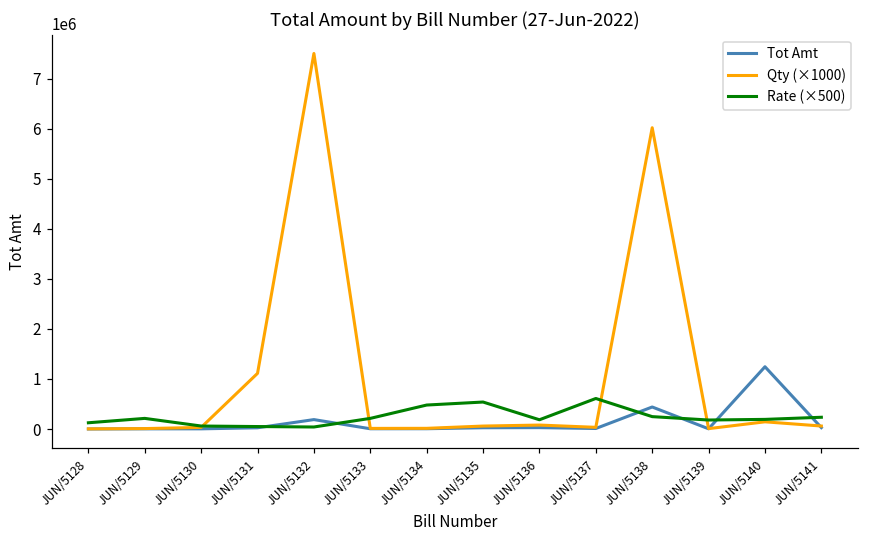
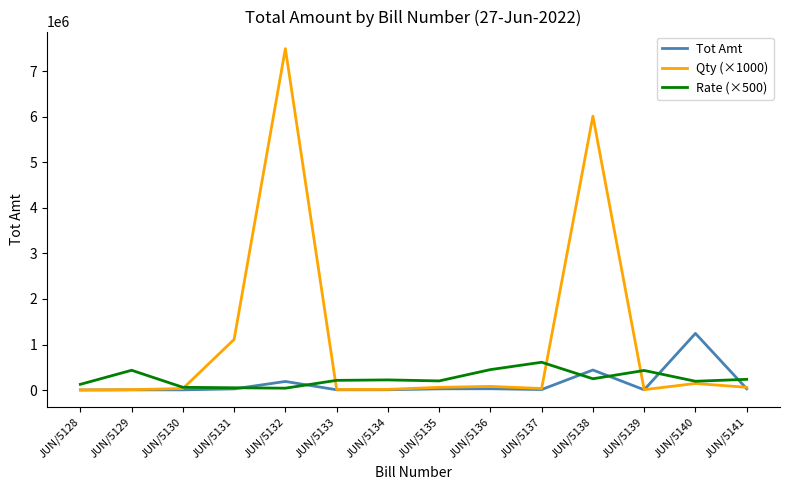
Rate (×500), JUN/5129: 200000 -> 400000
Rate (×500), JUN/5134: 500000 -> 200000
Rate (×500), JUN/5135: 500000 -> 200000
Rate (×500), JUN/5136: 200000 -> 400000
Rate (×500), JUN/5139: 200000 -> 400000
